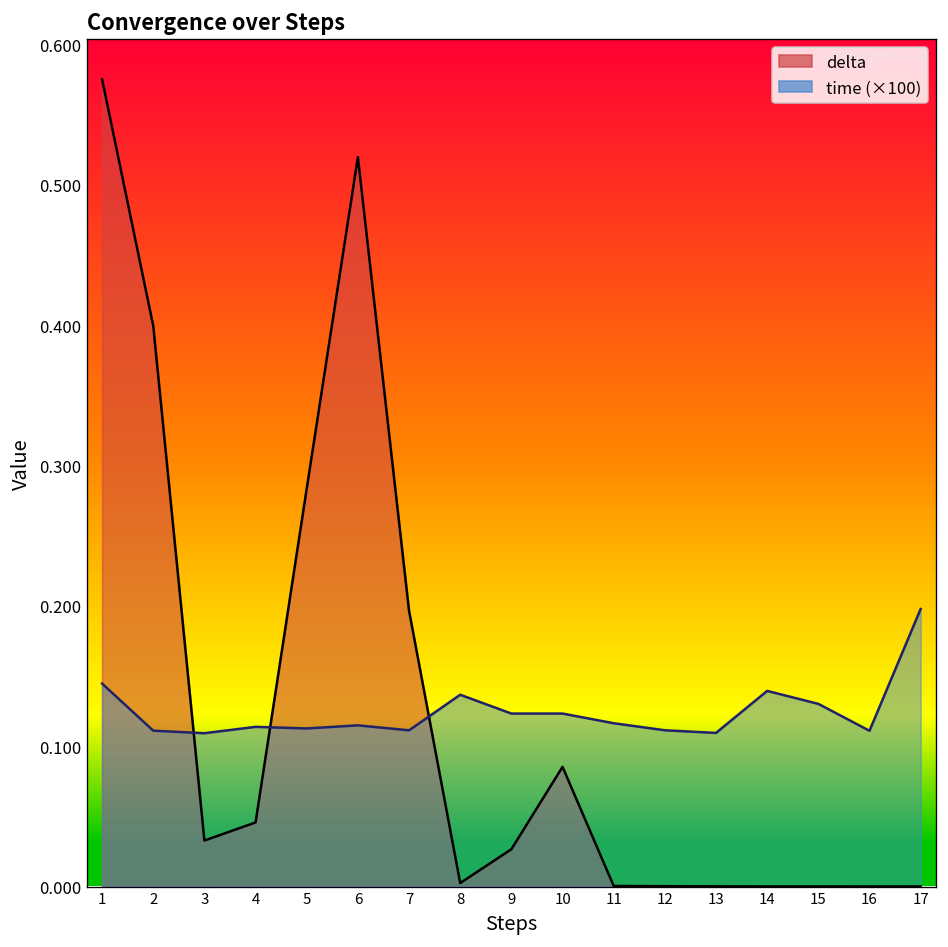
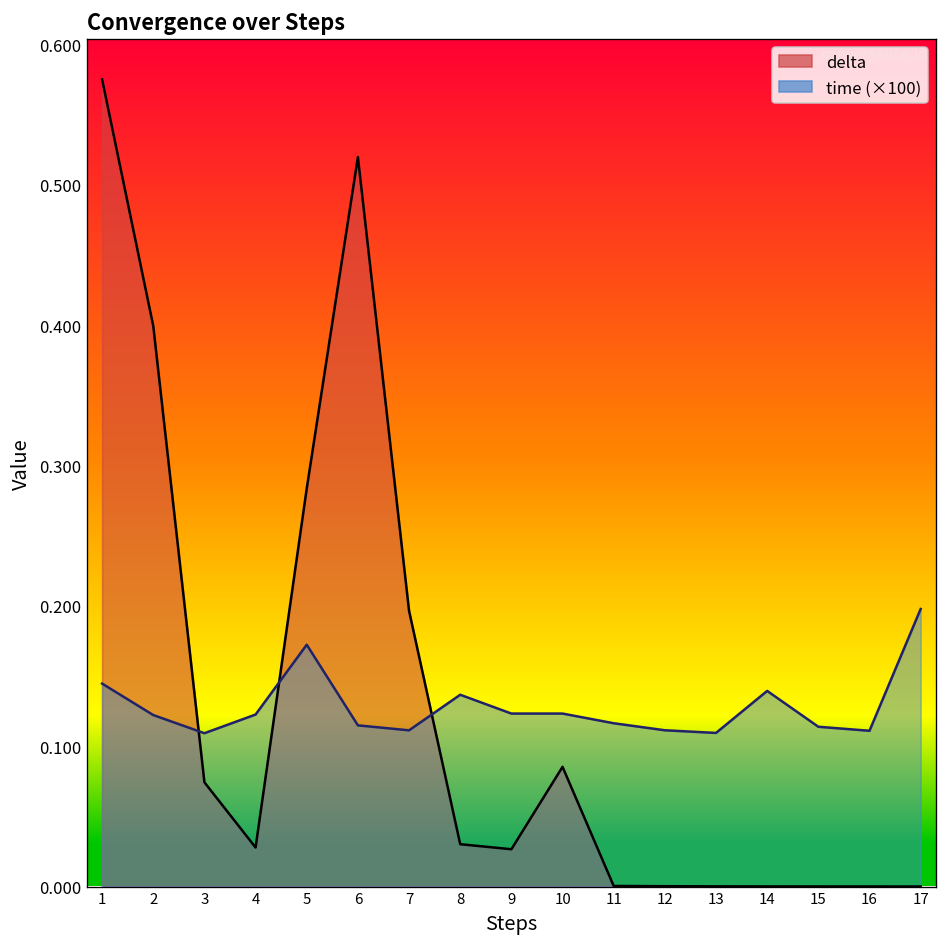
time (×100), 2: 0.111 -> 0.122
delta, 3: 0.033 -> 0.074
delta, 4: 0.046 -> 0.028
time (×100), 4: 0.114 -> 0.122
time (×100), 5: 0.113 -> 0.172
delta, 8: 0.002 -> 0.030
time (×100), 15: 0.130 -> 0.114
